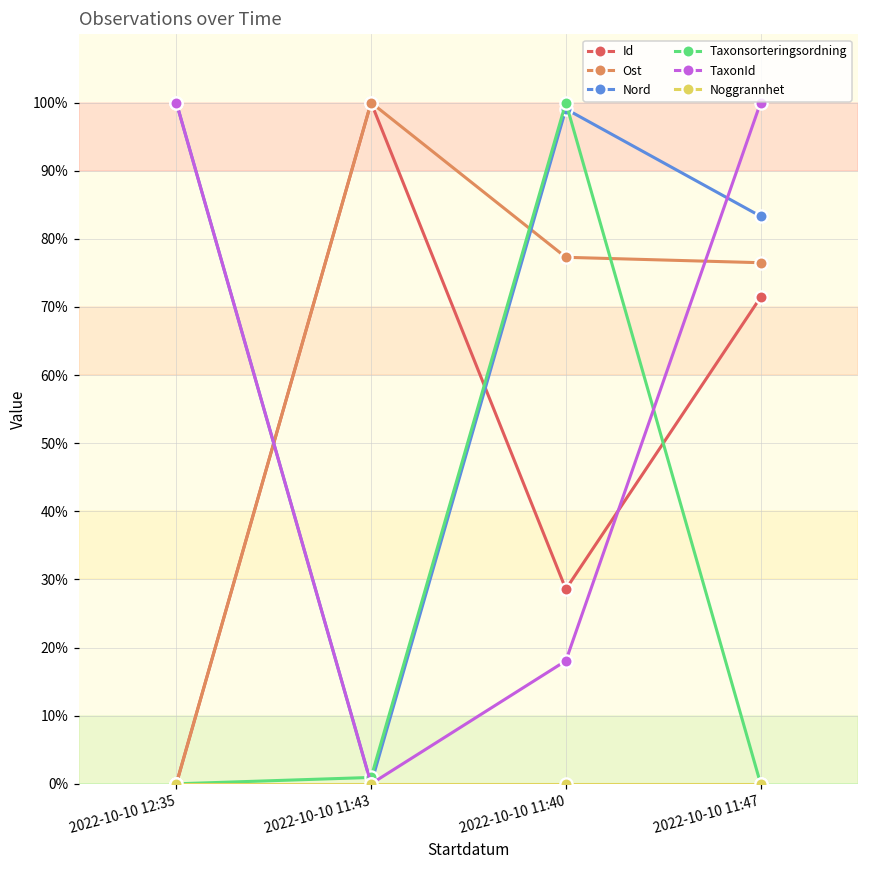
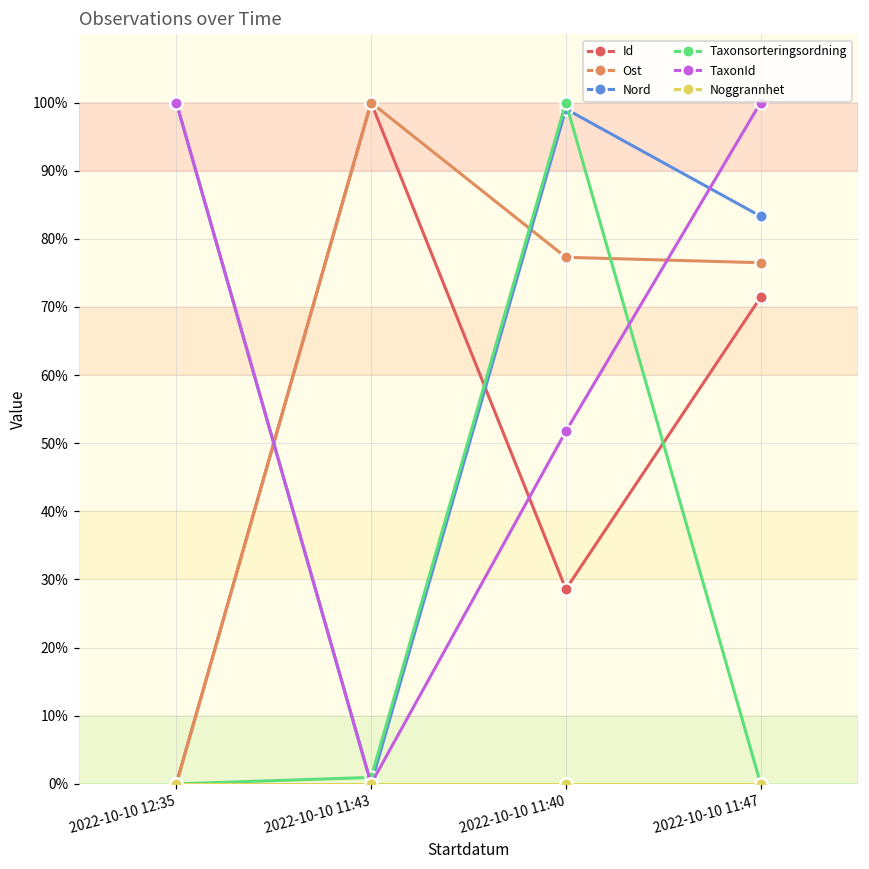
TaxonId, 2022-10-10 11:40: 18% -> 52%
